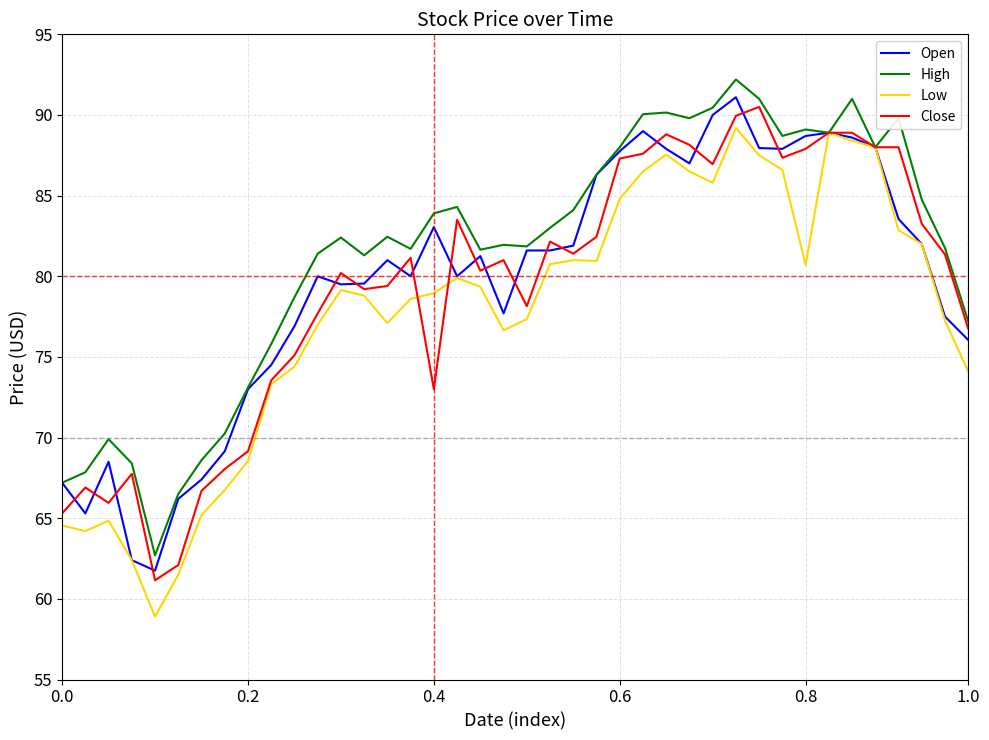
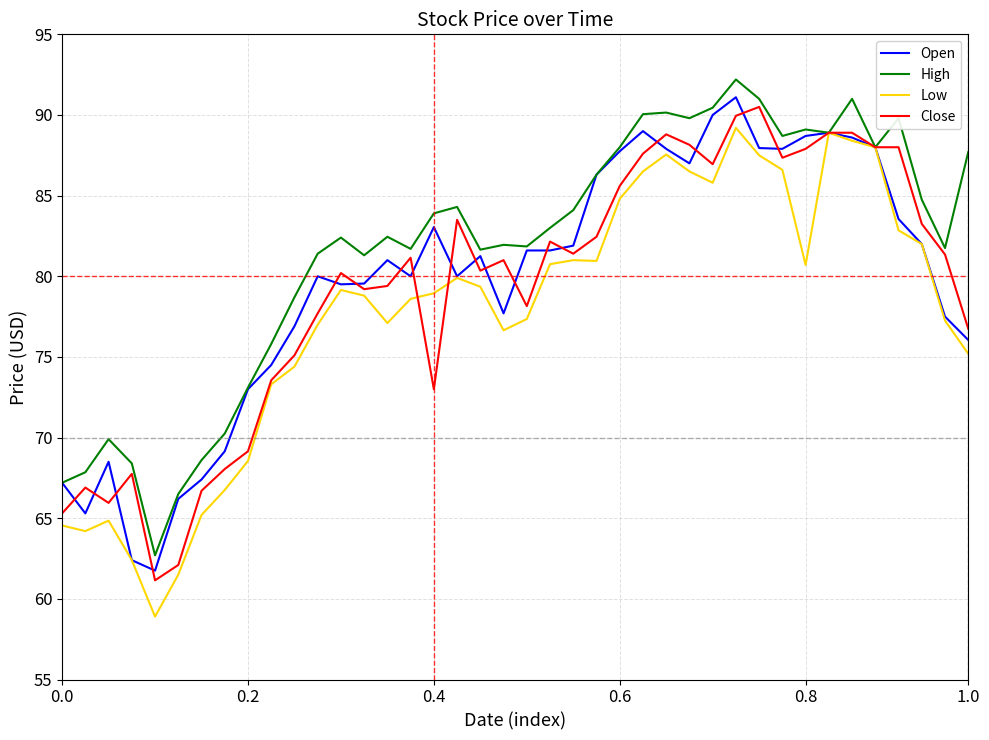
Close, 0.6: 87.3 -> 85.6
High, 1.0: 77.2 -> 87.7
Low, 1.0: 74.1 -> 75.2
